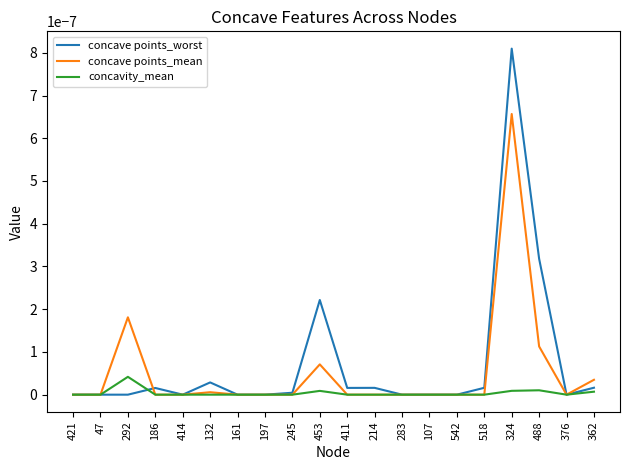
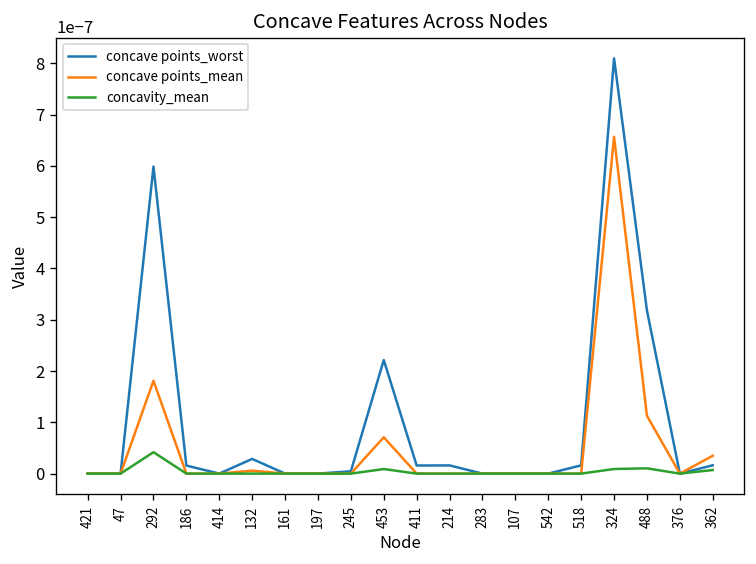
concave points_worst, 292: 0.000000 -> 0.000001
